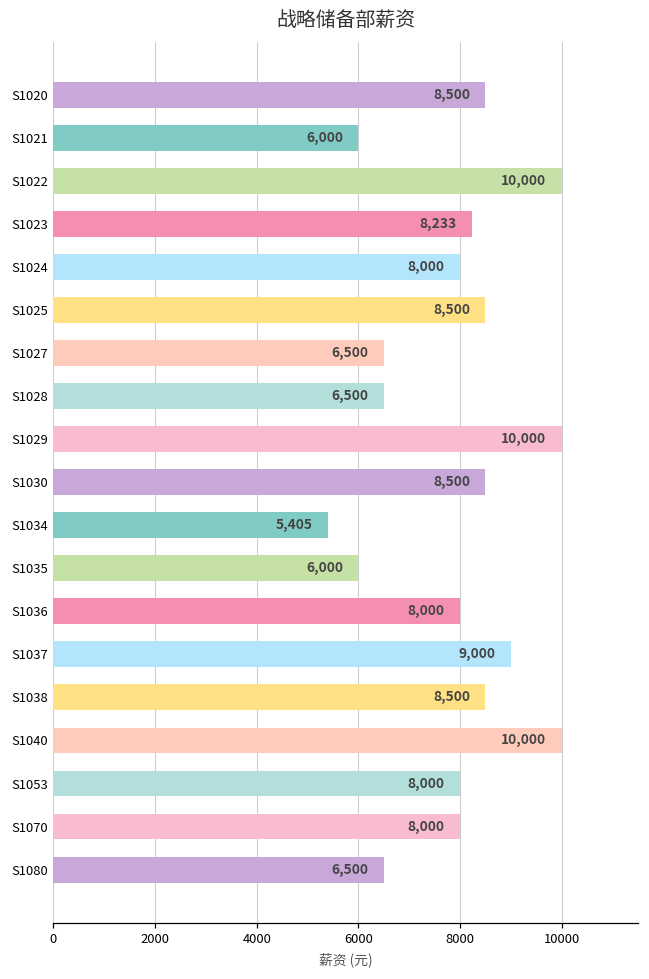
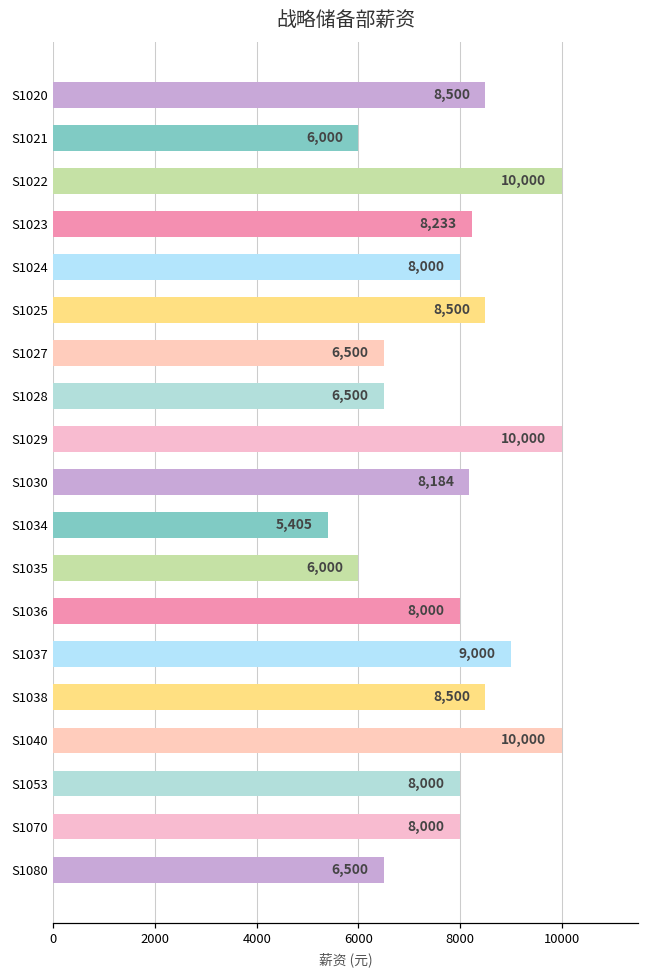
S1030: 8,500 -> 8,184
